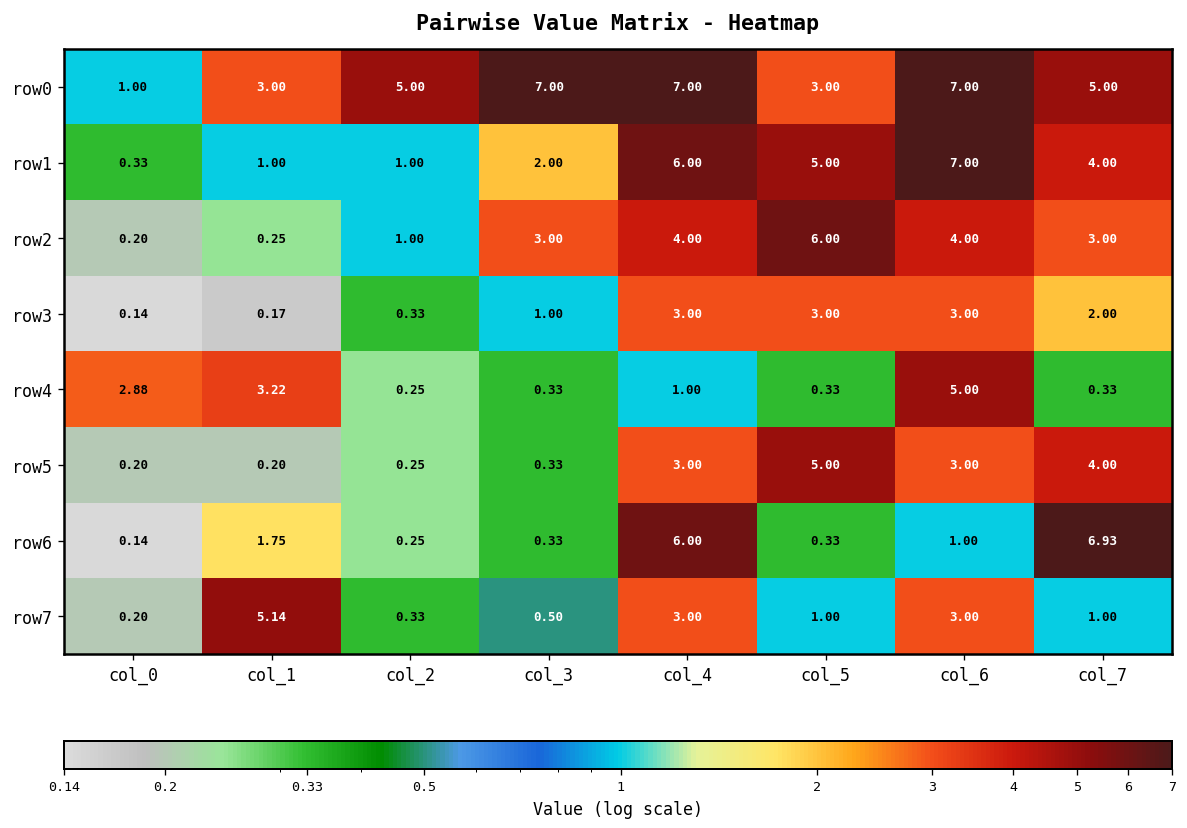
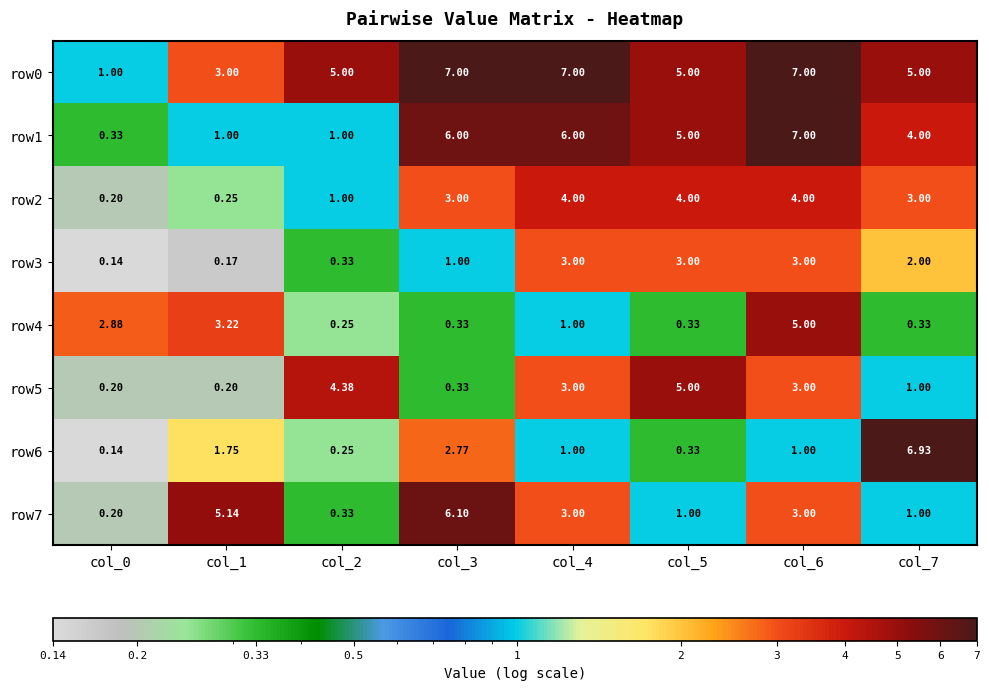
row0, col_5: 3.00 -> 5.00
row1, col_3: 2.00 -> 6.00
row2, col_5: 6.00 -> 4.00
row5, col_2: 0.25 -> 4.38
row5, col_7: 4.00 -> 1.00
row6, col_3: 0.33 -> 2.77
row6, col_4: 6.00 -> 1.00
row7, col_3: 0.50 -> 6.10
